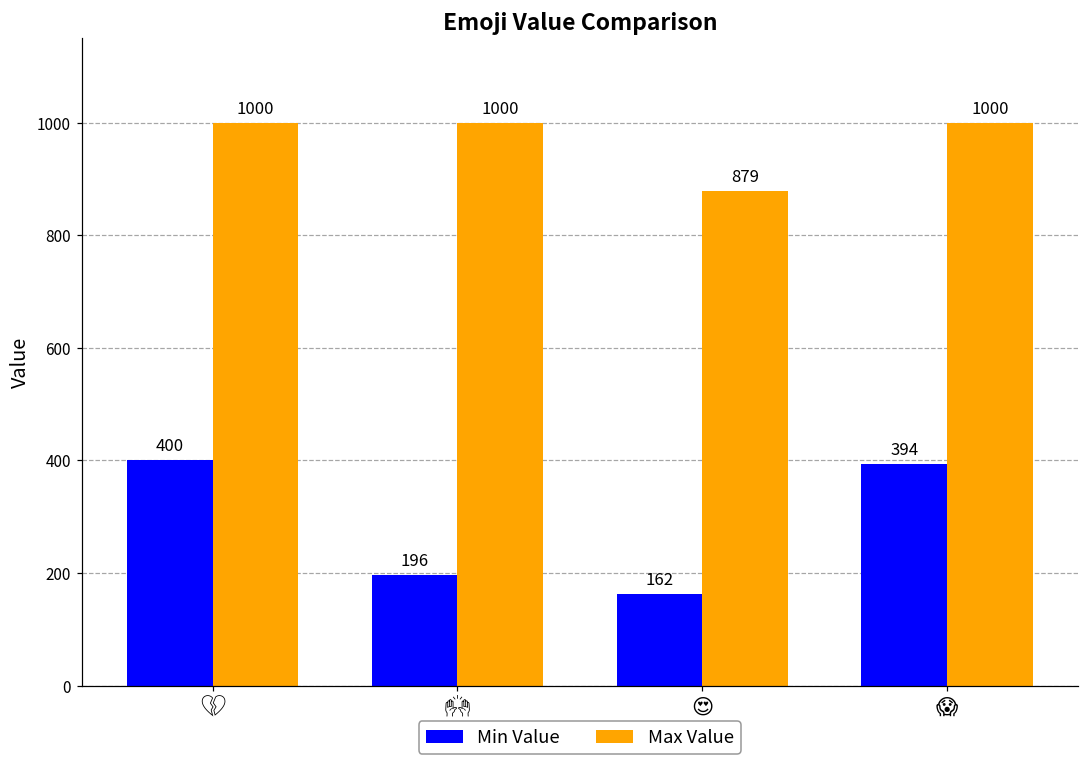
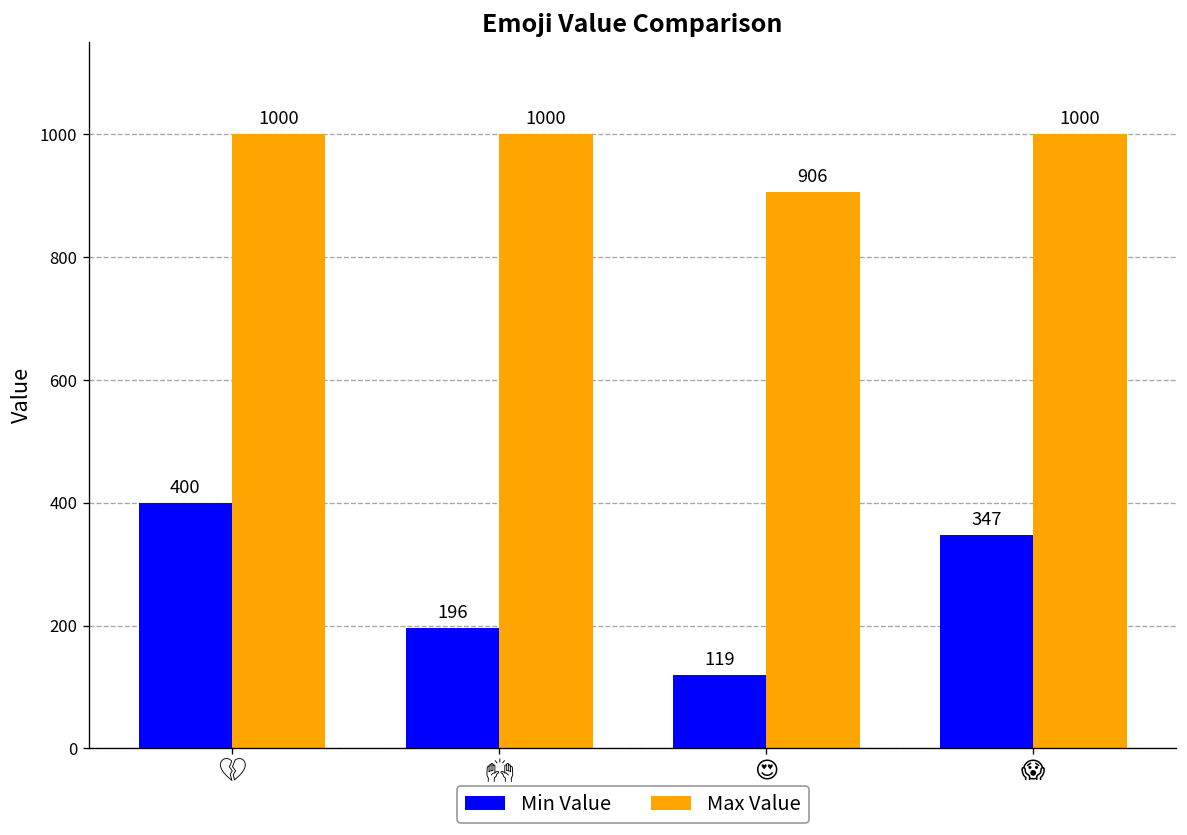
Min Value, 😍: 162 -> 119
Max Value, 😍: 879 -> 906
Min Value, 😱: 394 -> 347
